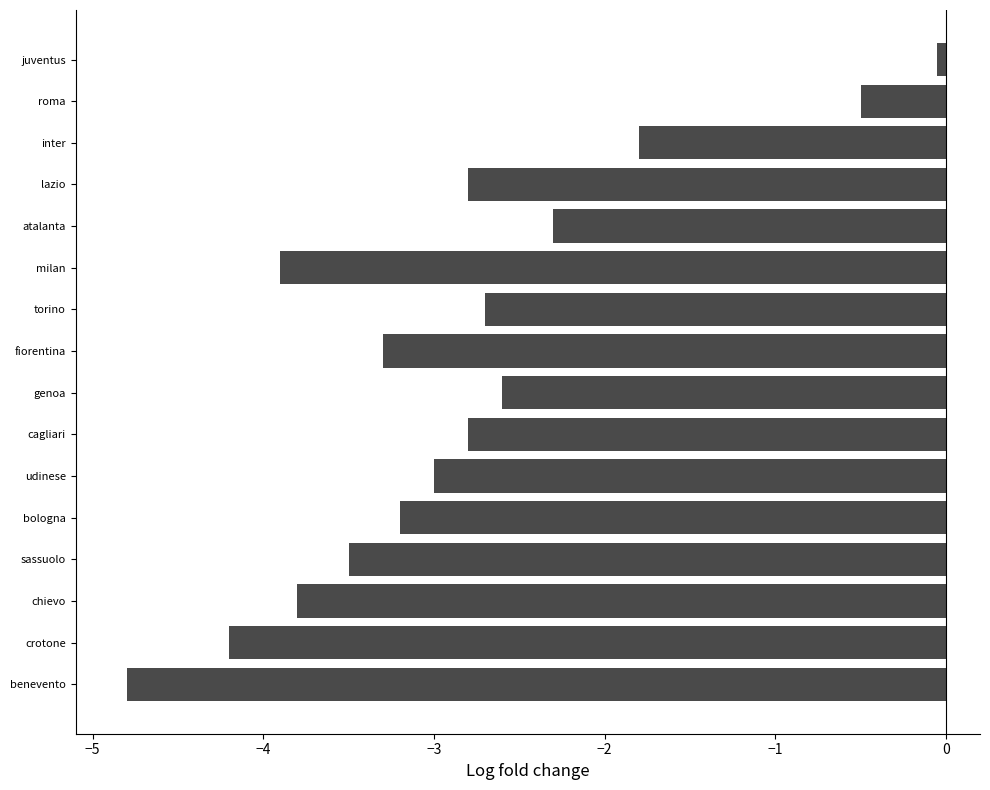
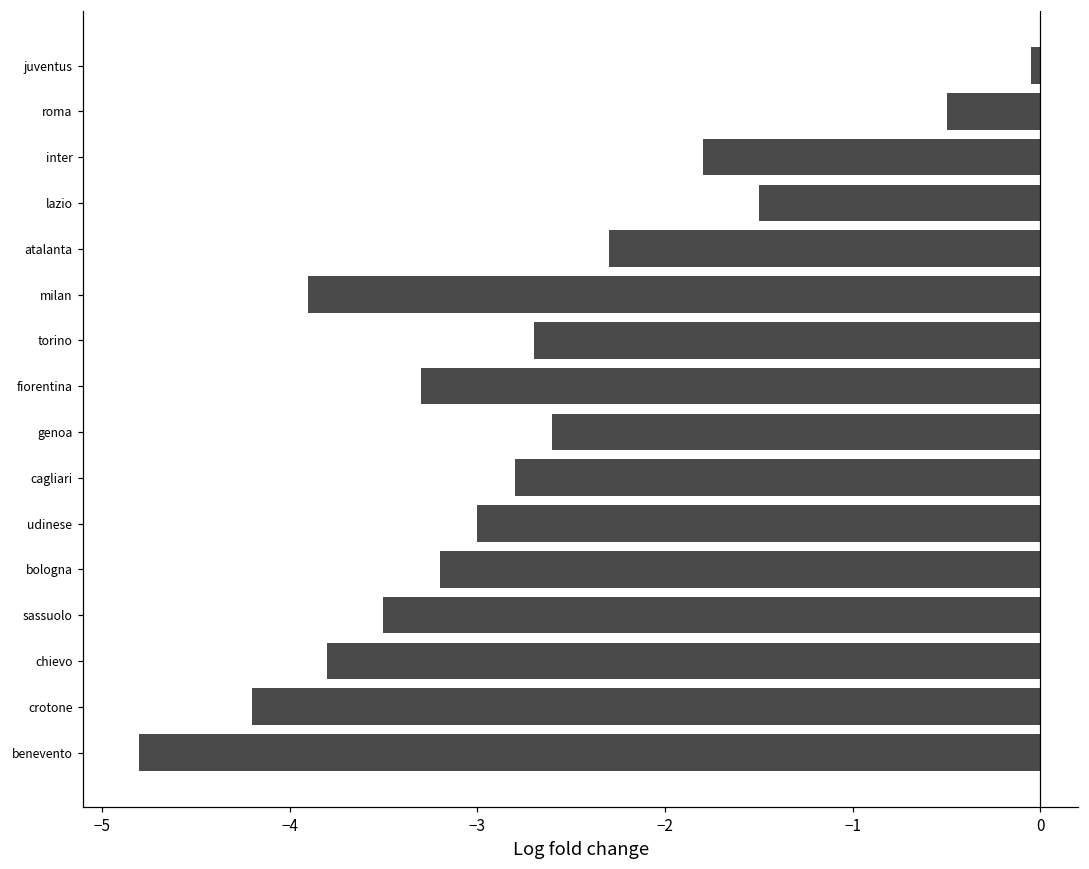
lazio: -2.8 -> -1.5
